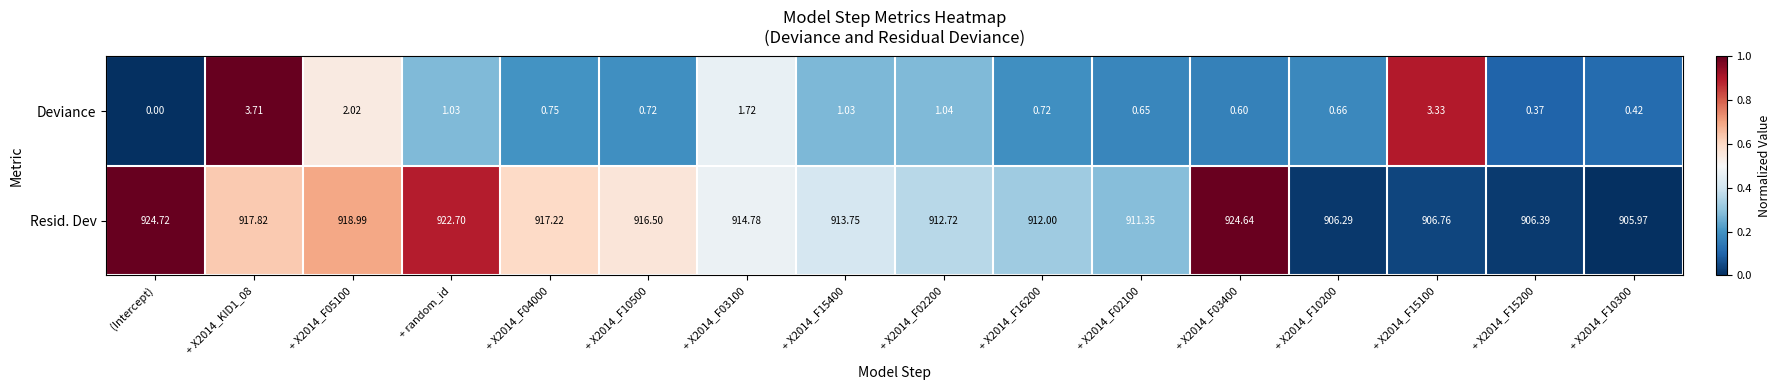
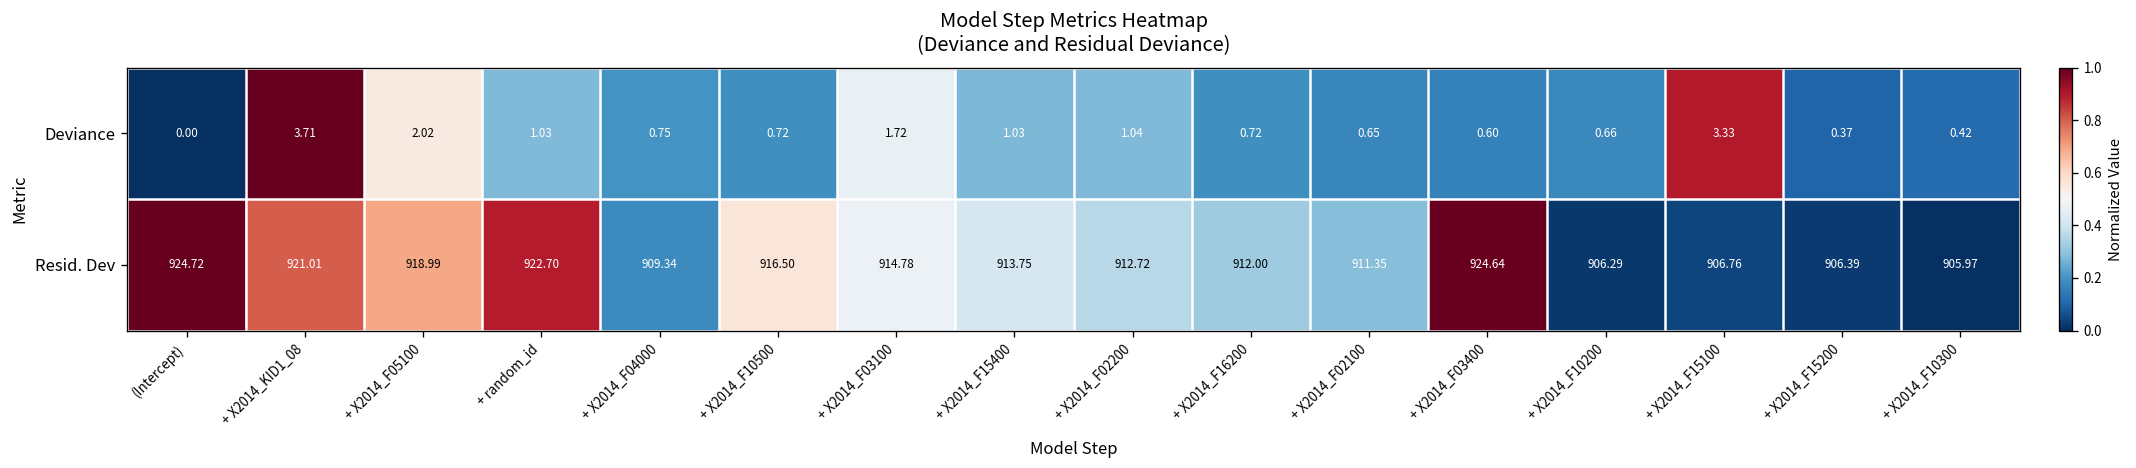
Resid. Dev, + X2014_KID1_08: 917.82 -> 921.01
Resid. Dev, + X2014_F04000: 917.22 -> 909.34
